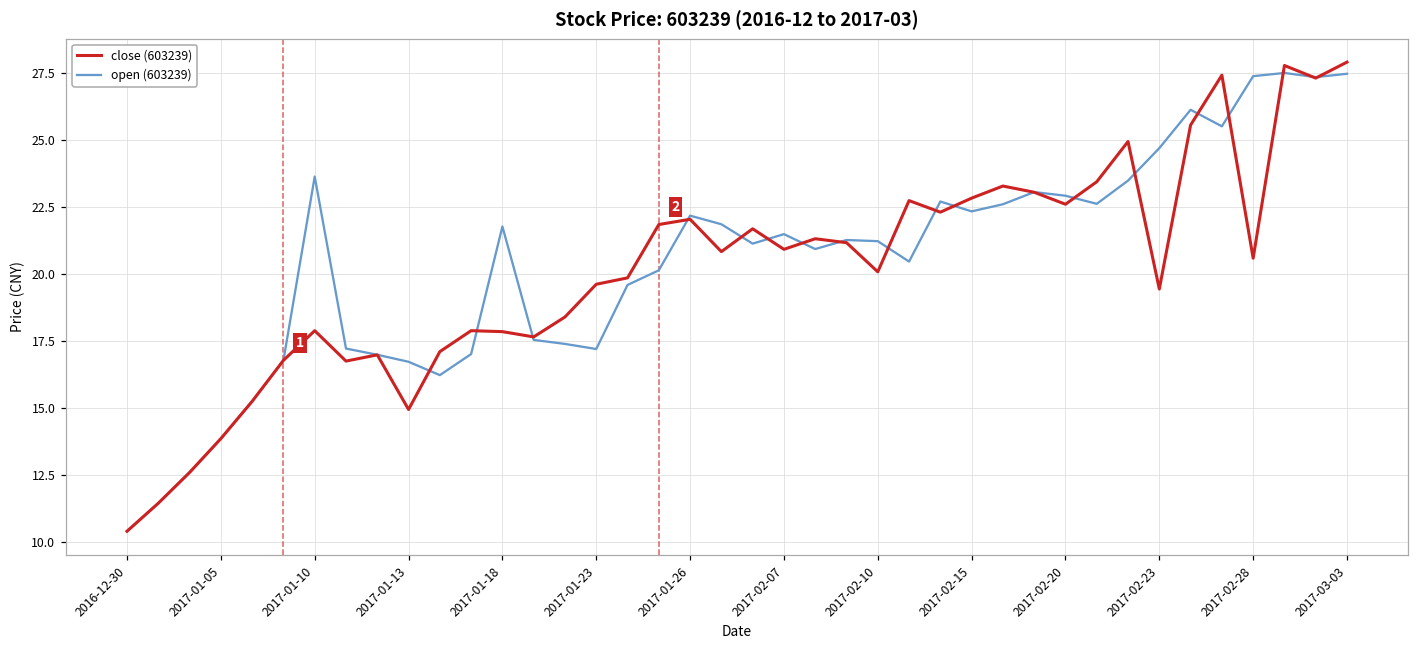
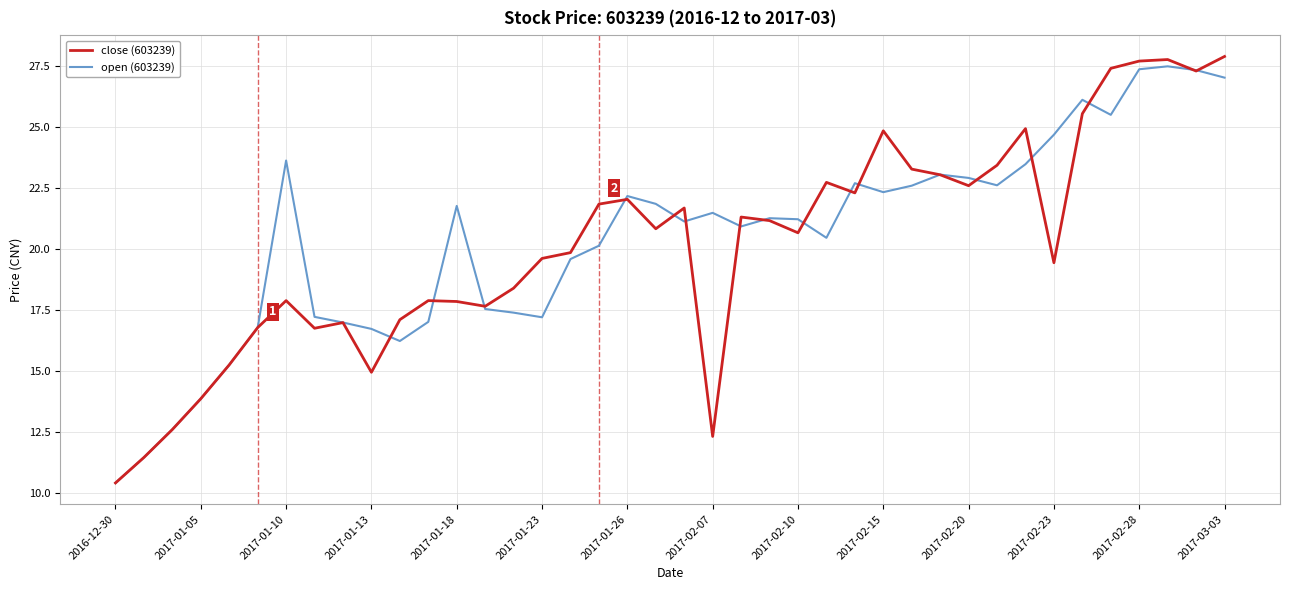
close (603239), 2017-02-07: 20.9 -> 12.3
close (603239), 2017-02-10: 20.1 -> 20.7
close (603239), 2017-02-15: 22.8 -> 24.8
close (603239), 2017-02-28: 20.6 -> 27.7
open (603239), 2017-03-03: 27.5 -> 27.0
